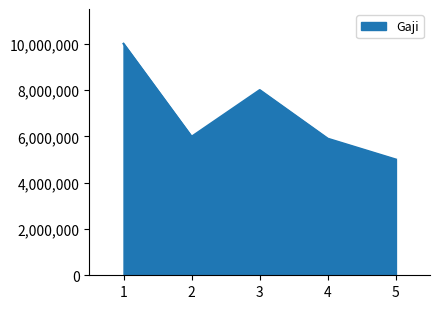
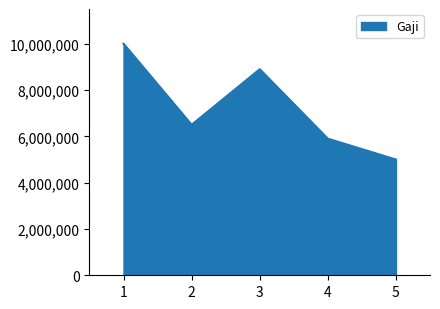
2: 6,000,000 -> 6,500,000
3: 8,000,000 -> 8,900,000
